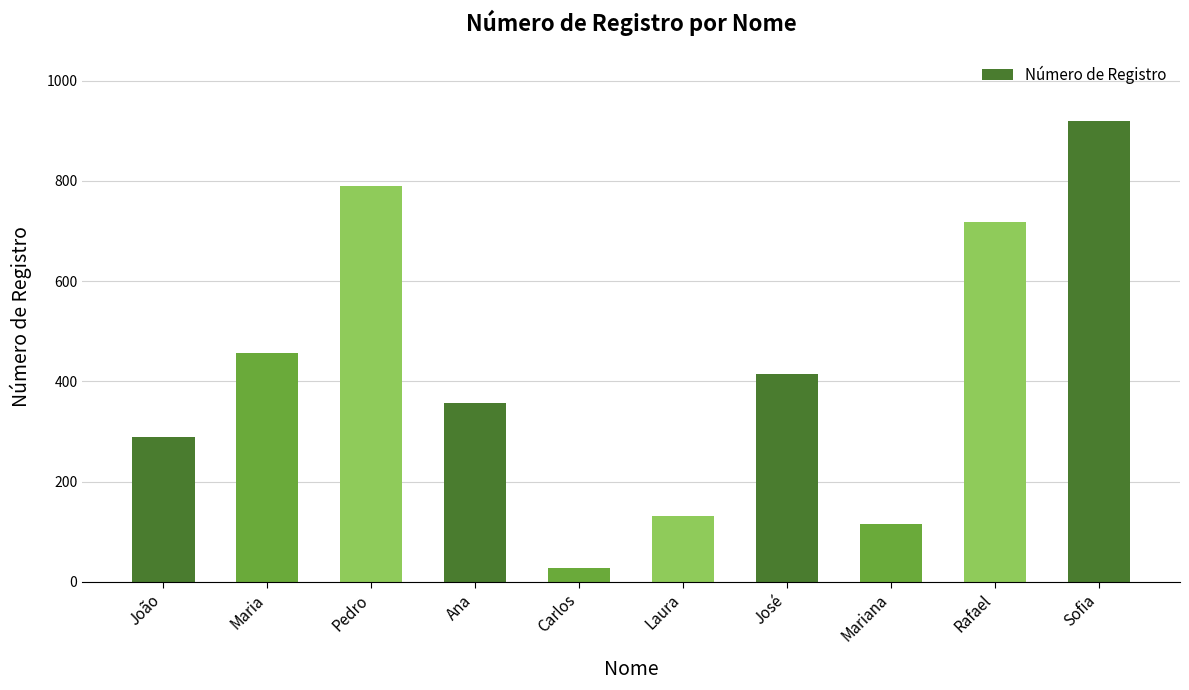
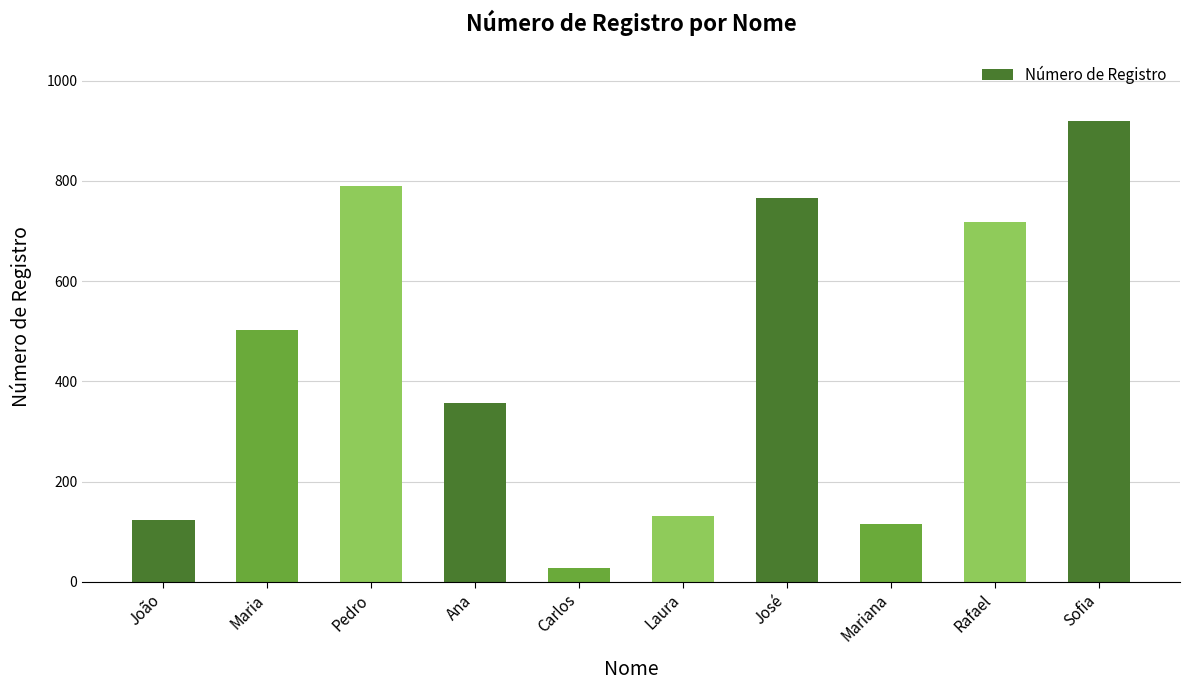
João: 290 -> 120
Maria: 460 -> 500
José: 420 -> 770
